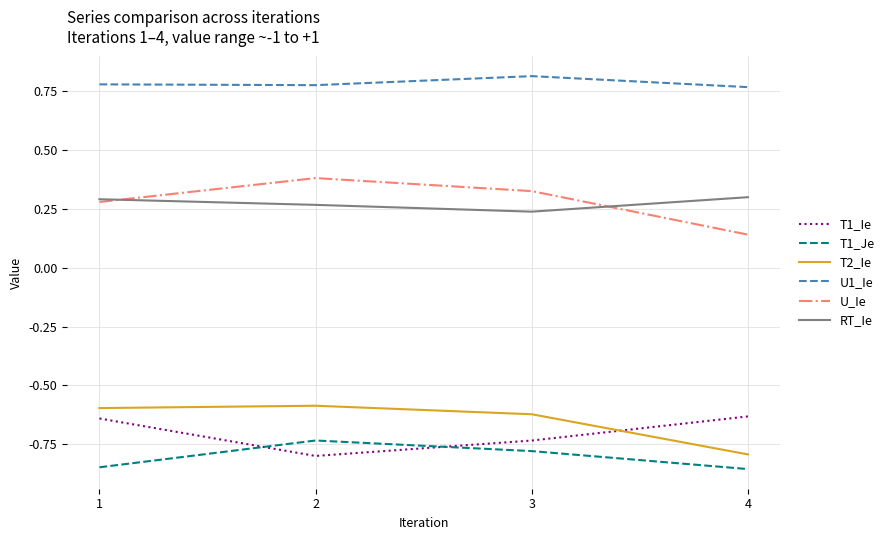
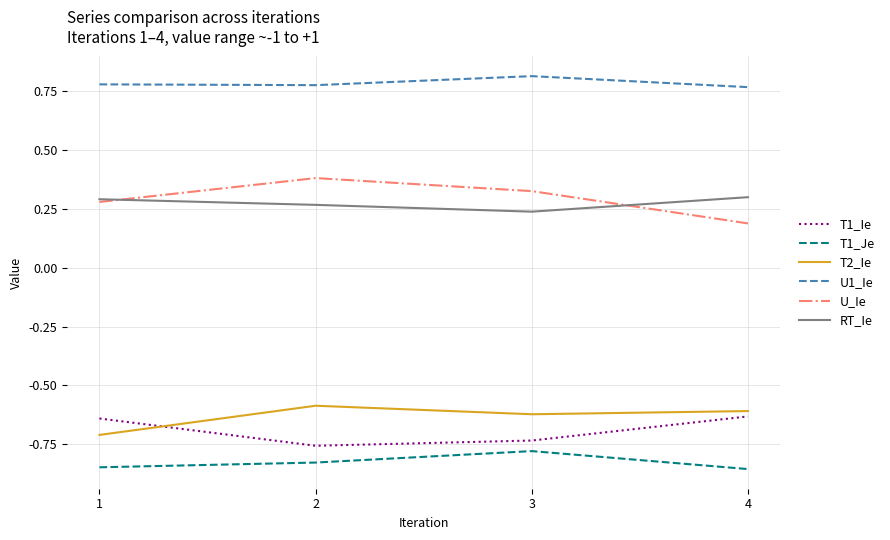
T2_Ie, 1: -0.60 -> -0.71
T1_Ie, 2: -0.80 -> -0.76
T1_Je, 2: -0.73 -> -0.83
T2_Ie, 4: -0.79 -> -0.61
U_Ie, 4: 0.14 -> 0.19
